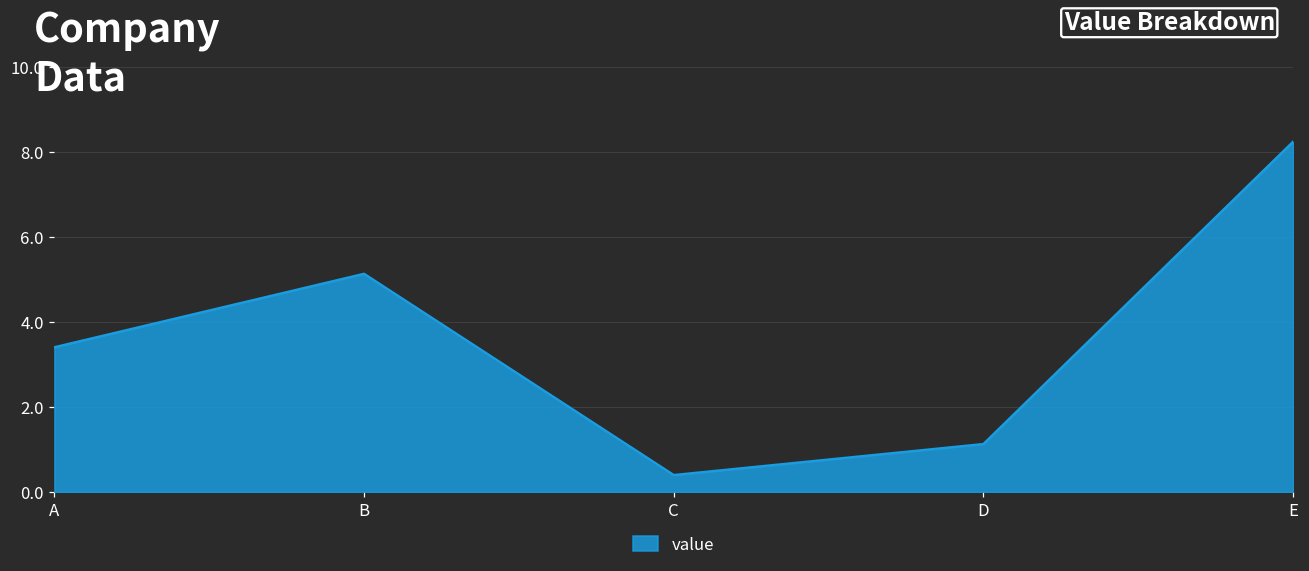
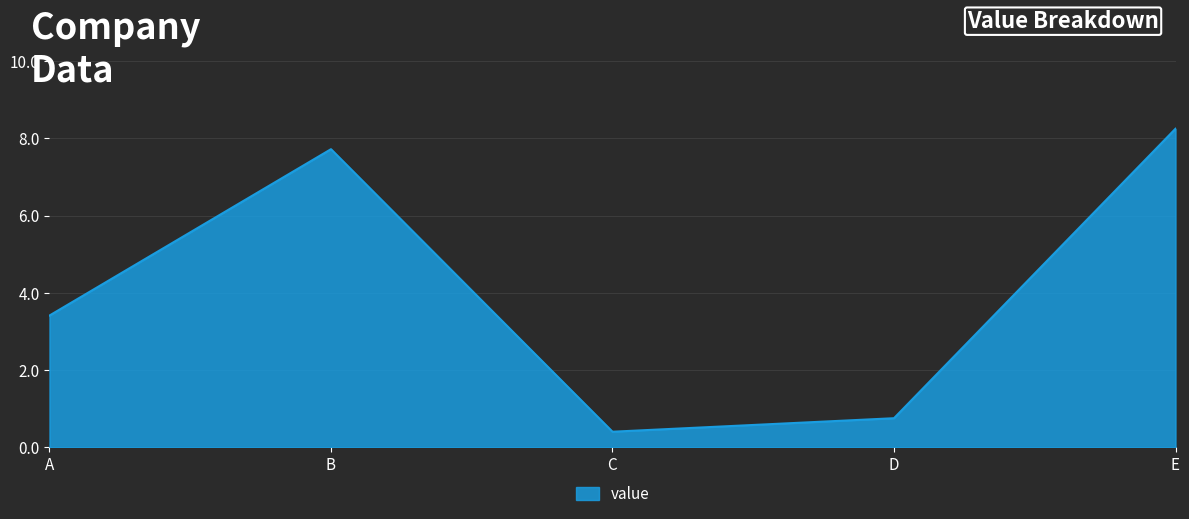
B: 5.1 -> 7.7
D: 1.1 -> 0.8
